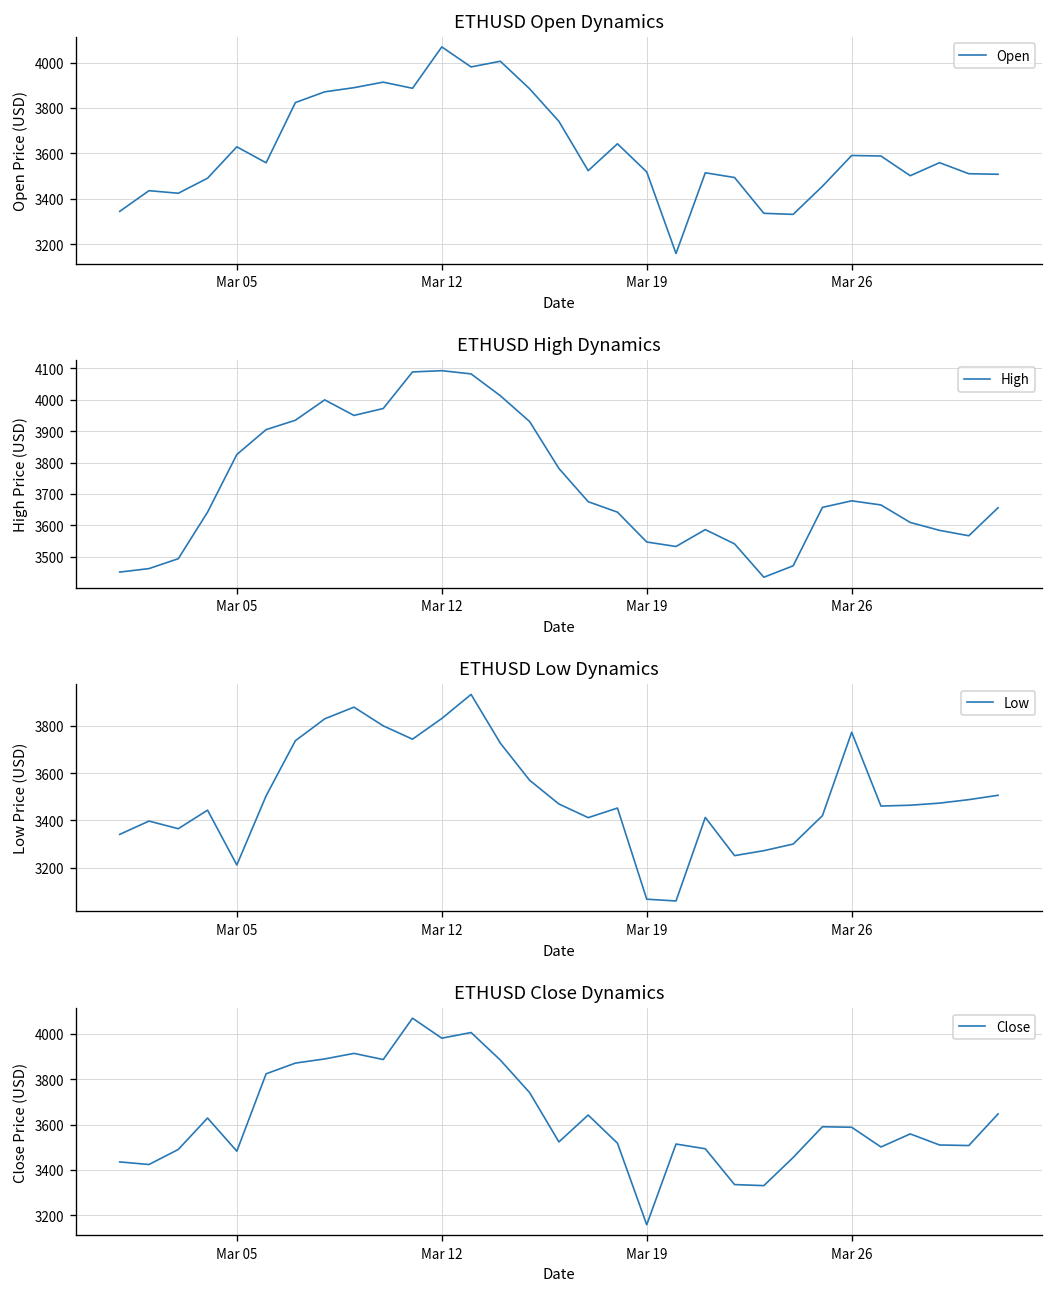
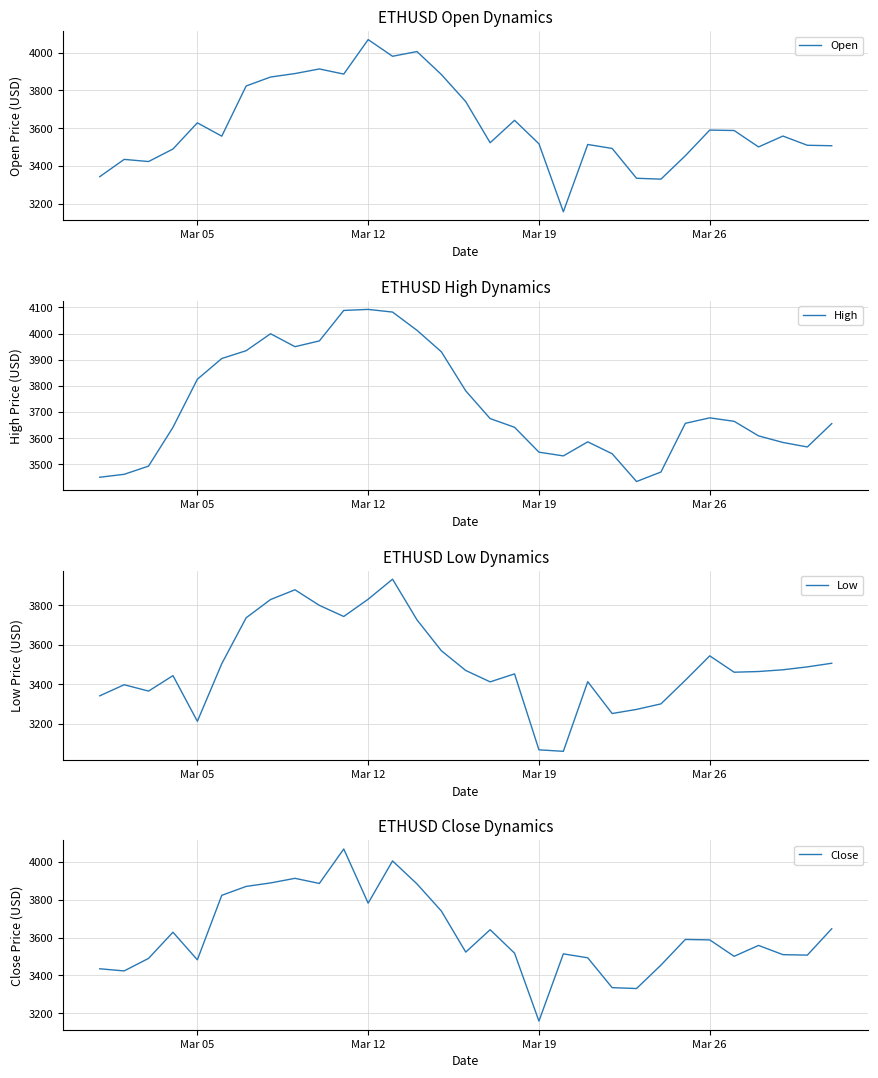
ETHUSD Low Dynamics, Mar 26: 3770 -> 3540
ETHUSD Close Dynamics, Mar 12: 3980 -> 3780
